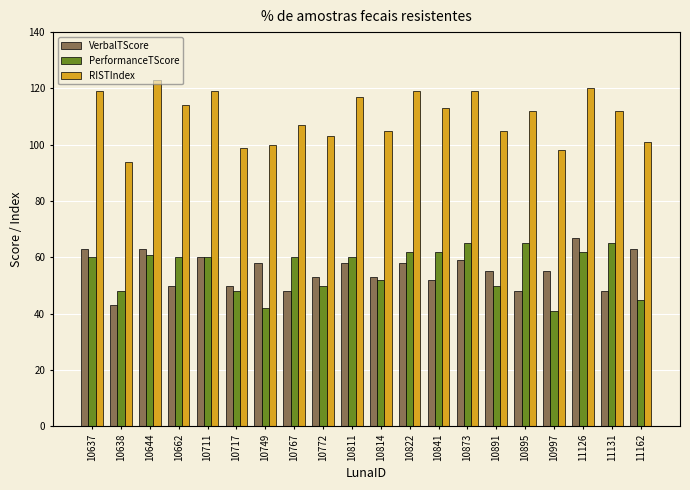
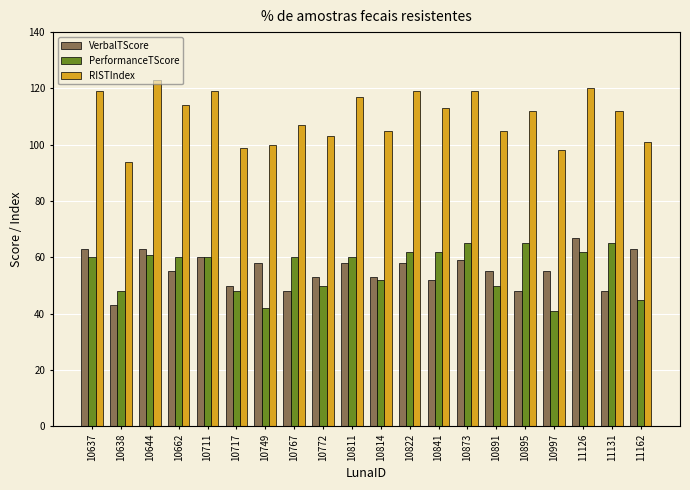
VerbalTScore, 10662: 50 -> 55
